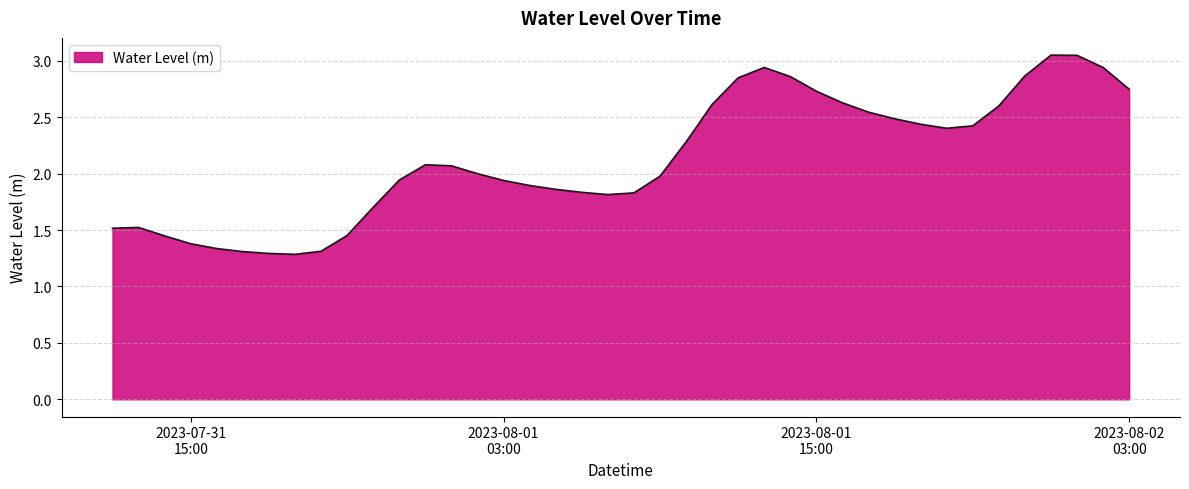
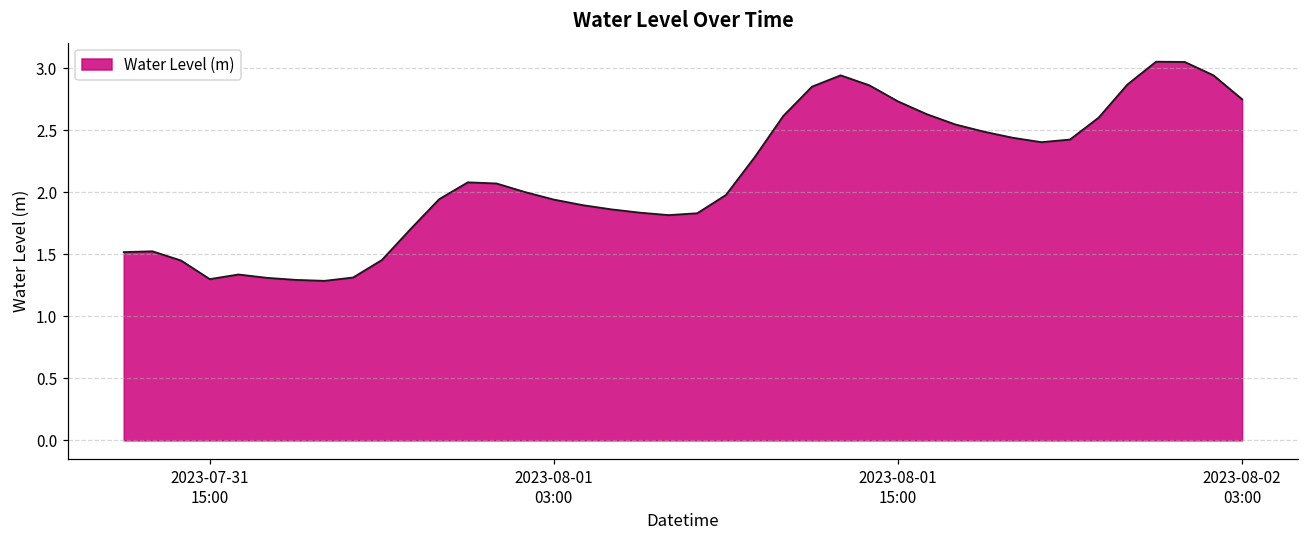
2023-07-31 15:00: 1.38 -> 1.30
